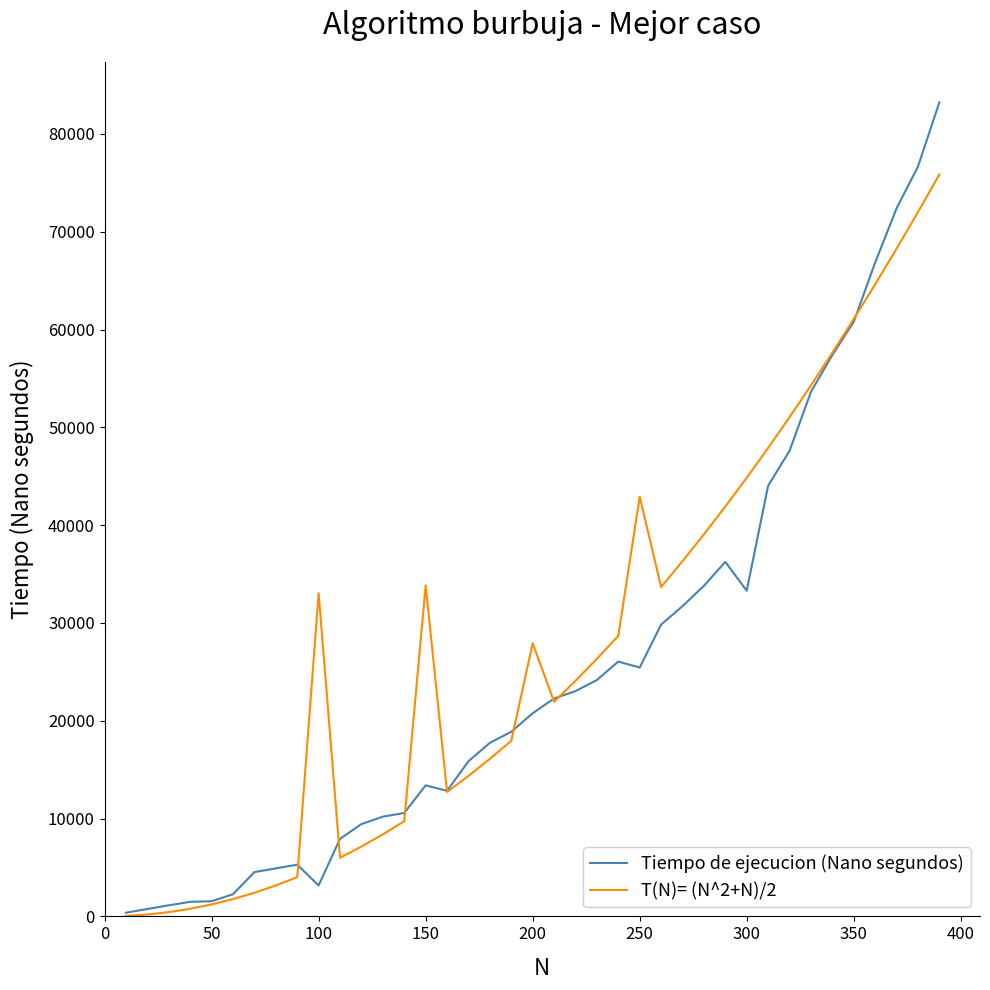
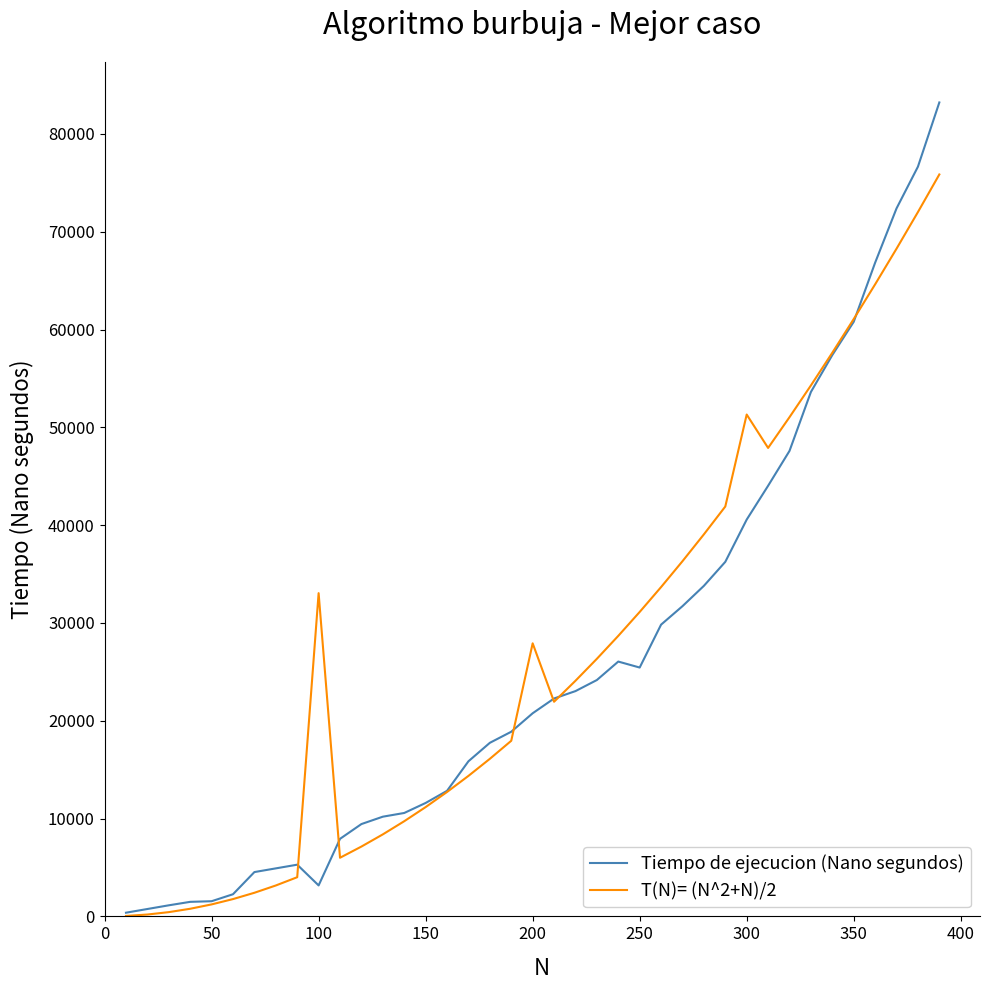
Tiempo de ejecucion (Nano segundos), 150: 13000 -> 12000
T(N)= (N^2+N)/2, 150: 34000 -> 11000
T(N)= (N^2+N)/2, 250: 43000 -> 31000
Tiempo de ejecucion (Nano segundos), 300: 33000 -> 41000
T(N)= (N^2+N)/2, 300: 45000 -> 51000
